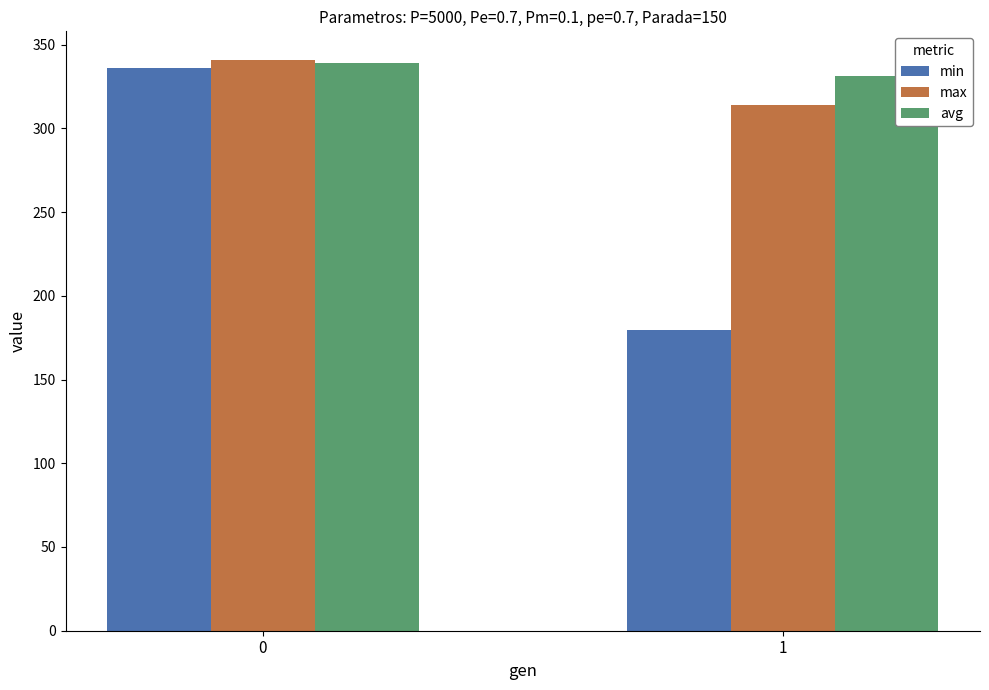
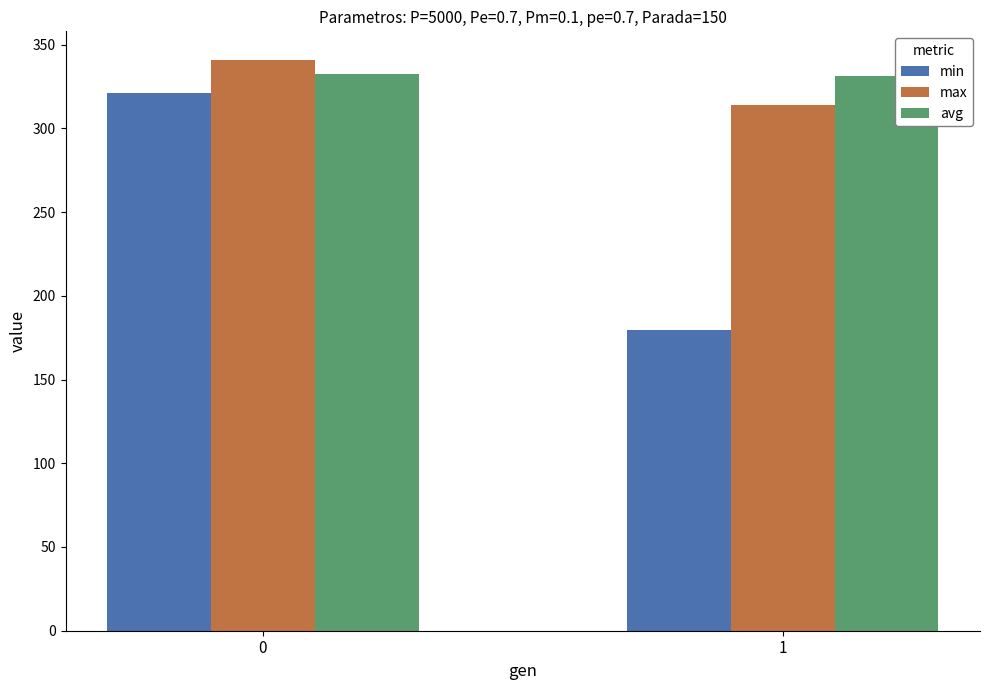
min, 0: 336 -> 321
avg, 0: 339 -> 333
